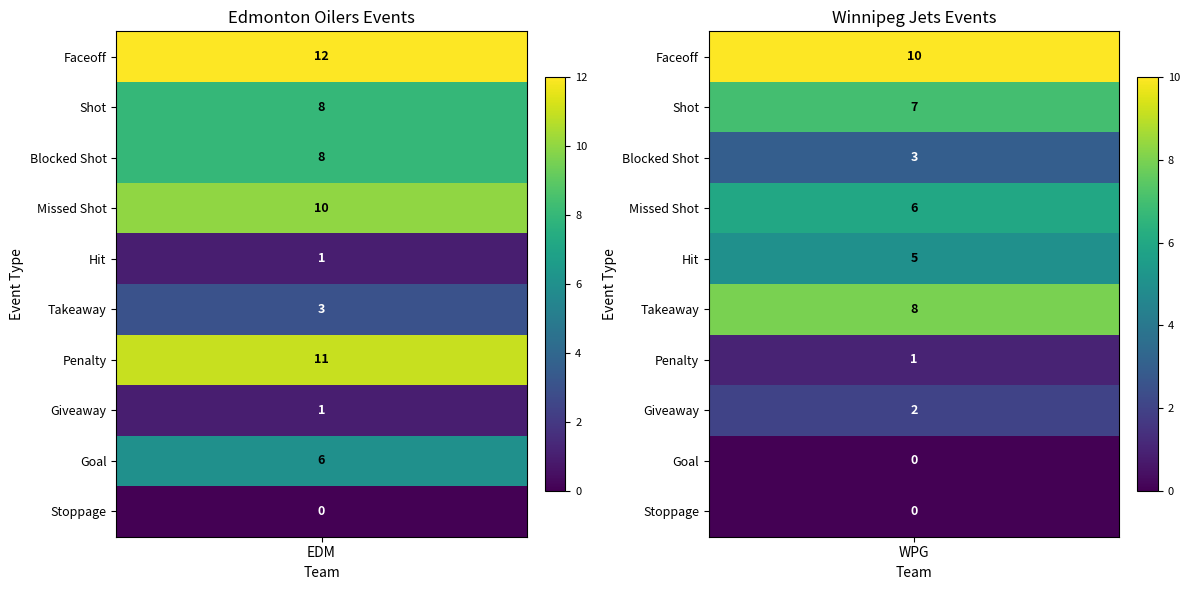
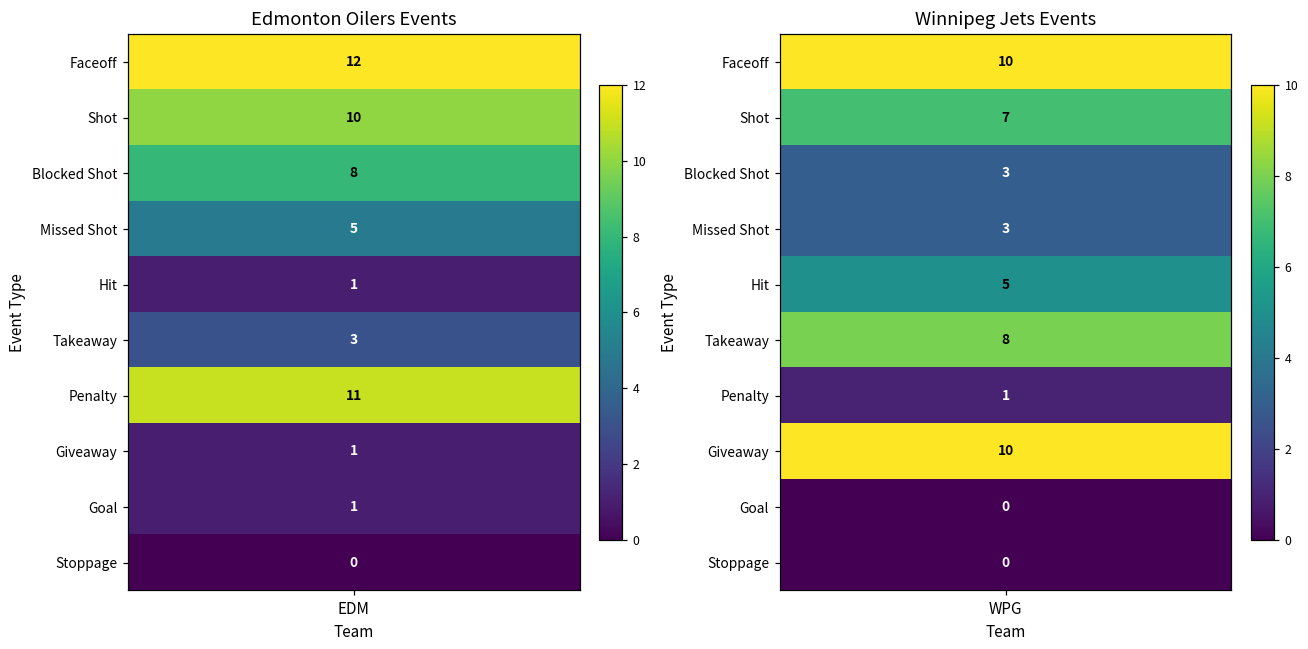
Edmonton Oilers Events, Shot, EDM: 8 -> 10
Edmonton Oilers Events, Missed Shot, EDM: 10 -> 5
Edmonton Oilers Events, Goal, EDM: 6 -> 1
Winnipeg Jets Events, Missed Shot, WPG: 6 -> 3
Winnipeg Jets Events, Giveaway, WPG: 2 -> 10
